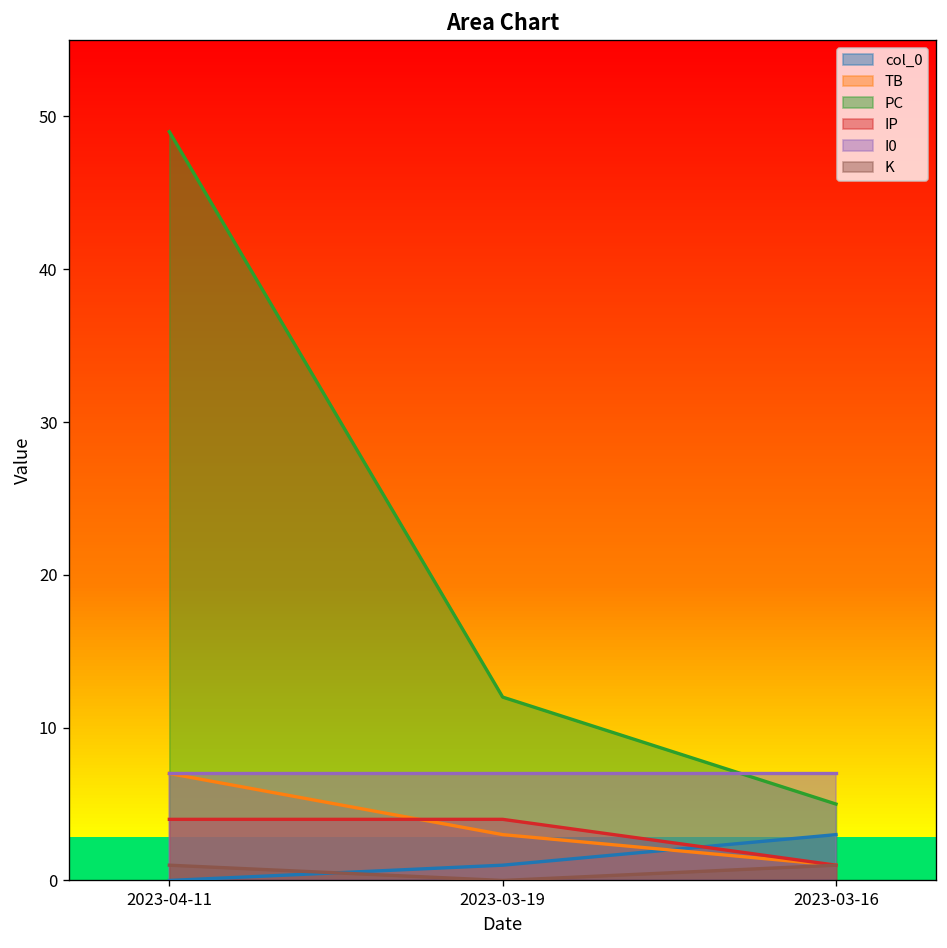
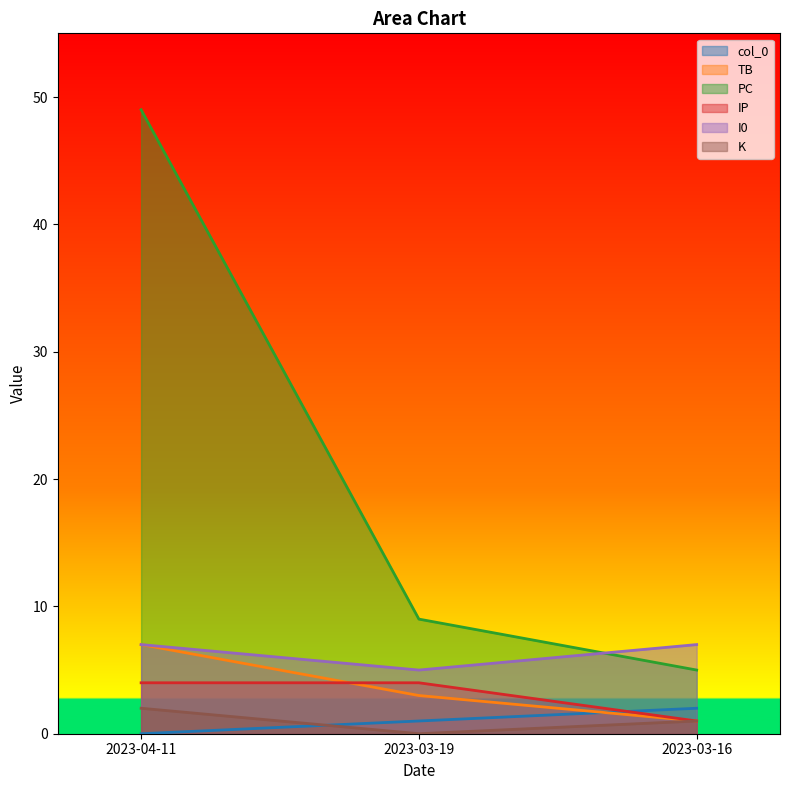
K, 2023-04-11: 1 -> 2
PC, 2023-03-19: 12 -> 9
I0, 2023-03-19: 7 -> 5
col_0, 2023-03-16: 3 -> 2
